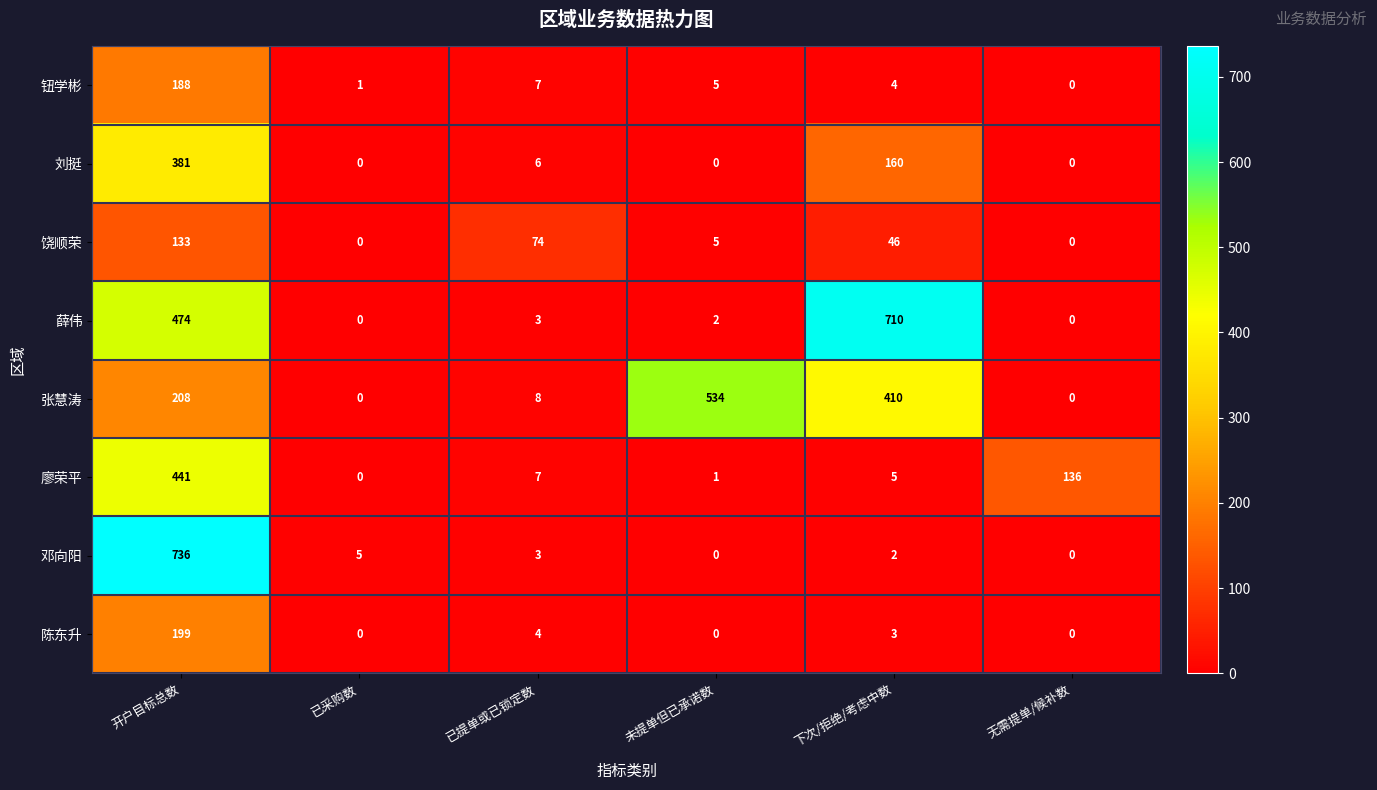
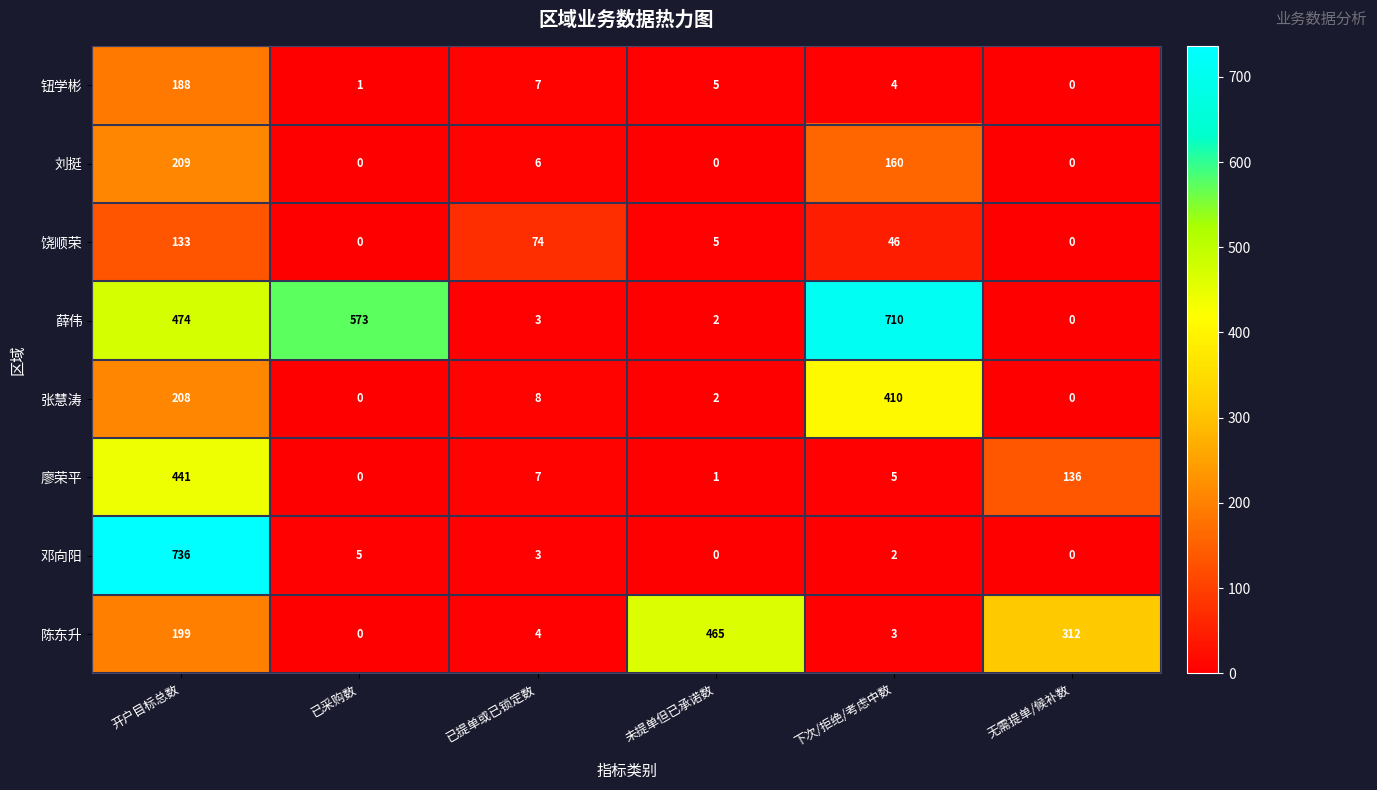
刘挺, 开户目标总数: 381 -> 209
薛伟, 已采购数: 0 -> 573
张慧涛, 未提单但已承诺数: 534 -> 2
陈东升, 未提单但已承诺数: 0 -> 465
陈东升, 无需提单/候补数: 0 -> 312
